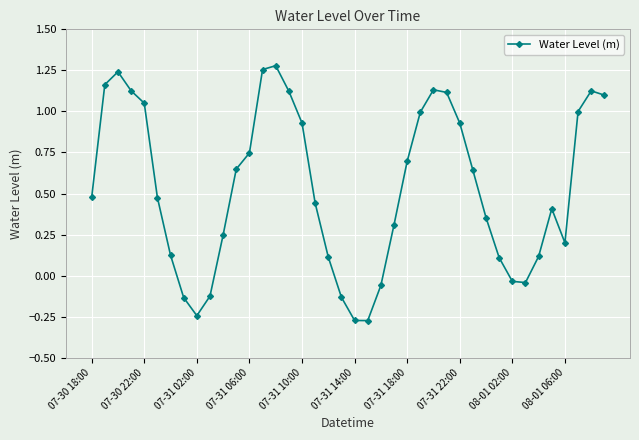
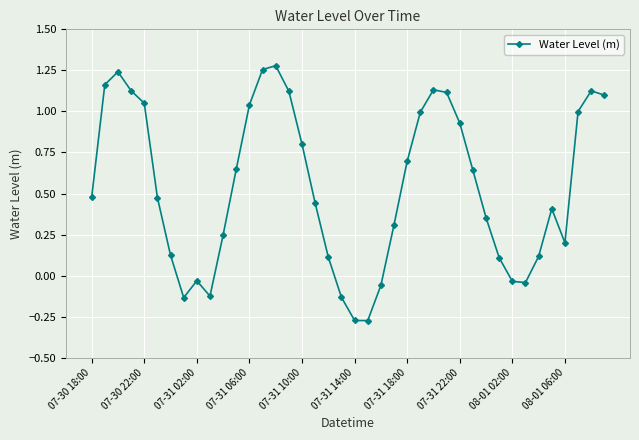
07-31 02:00: -0.24 -> -0.03
07-31 06:00: 0.75 -> 1.04
07-31 10:00: 0.93 -> 0.80
